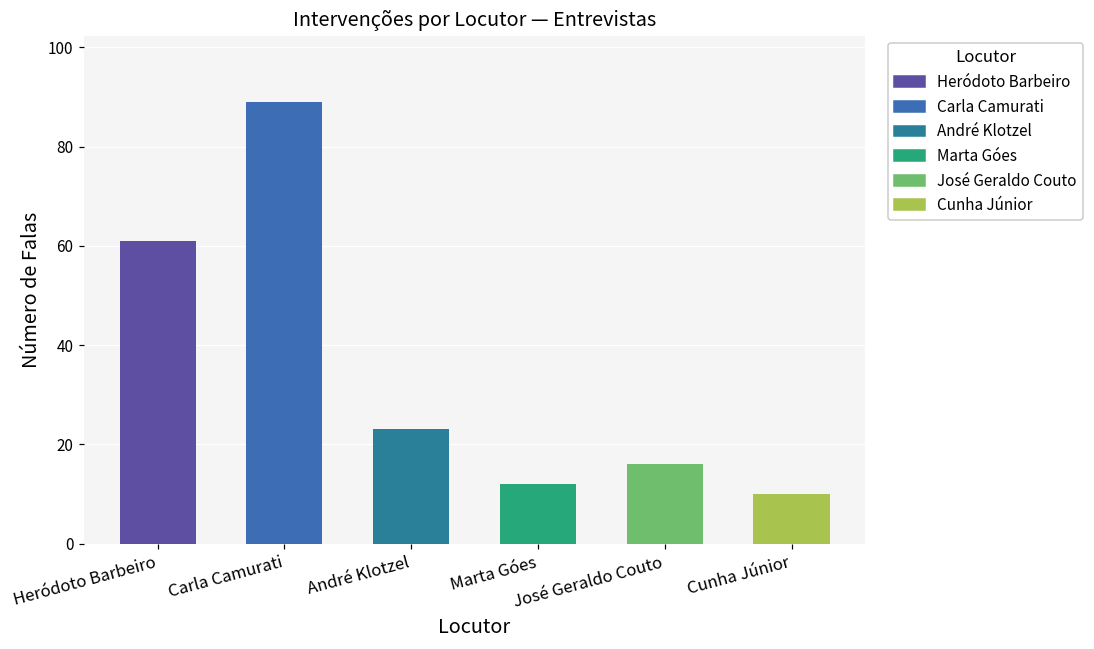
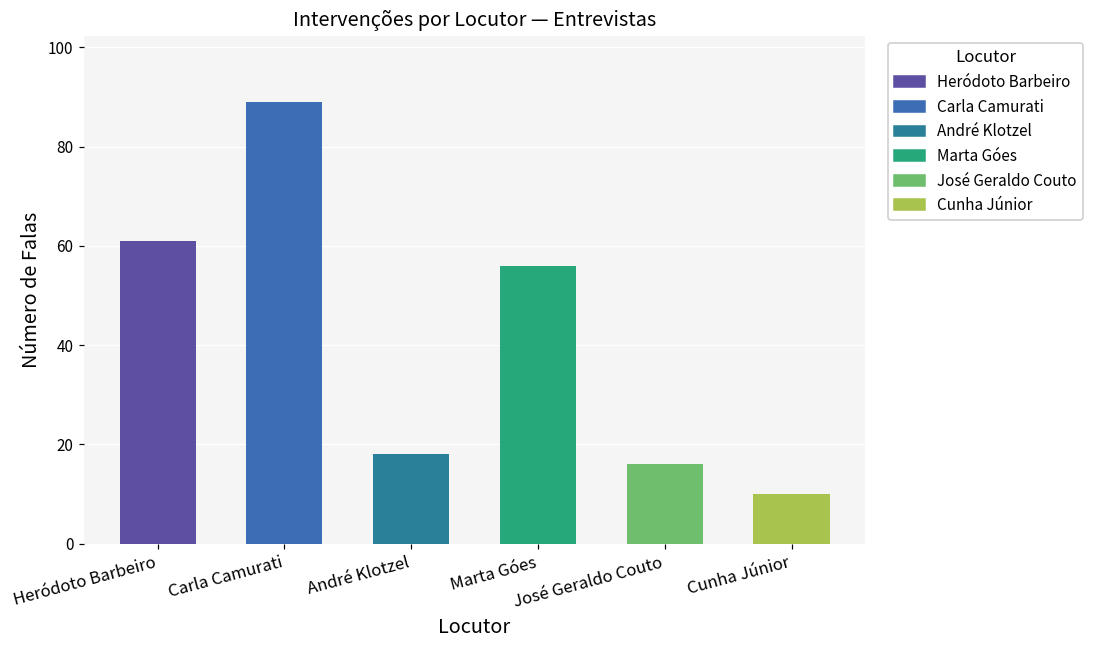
André Klotzel: 23 -> 18
Marta Góes: 12 -> 56
